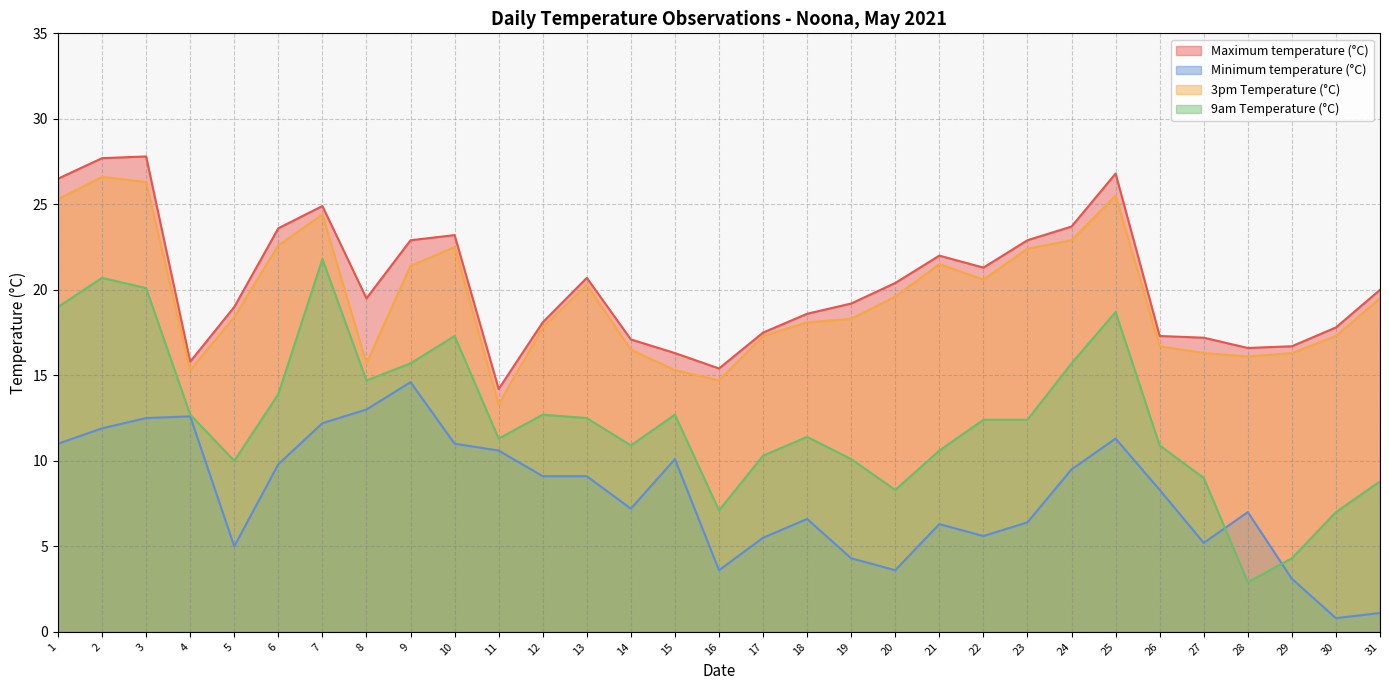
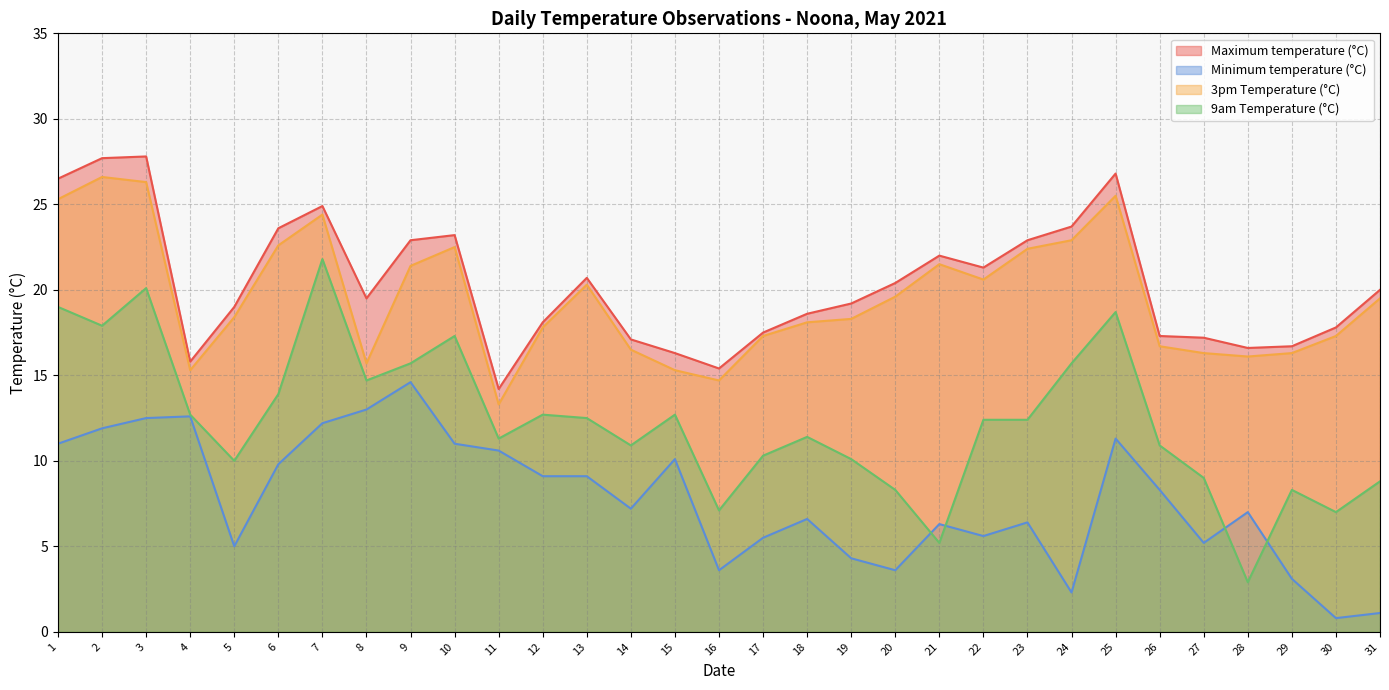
9am Temperature (°C), 2: 20.7 -> 17.9
9am Temperature (°C), 21: 10.6 -> 5.2
Minimum temperature (°C), 24: 9.5 -> 2.3
9am Temperature (°C), 29: 4.3 -> 8.3
